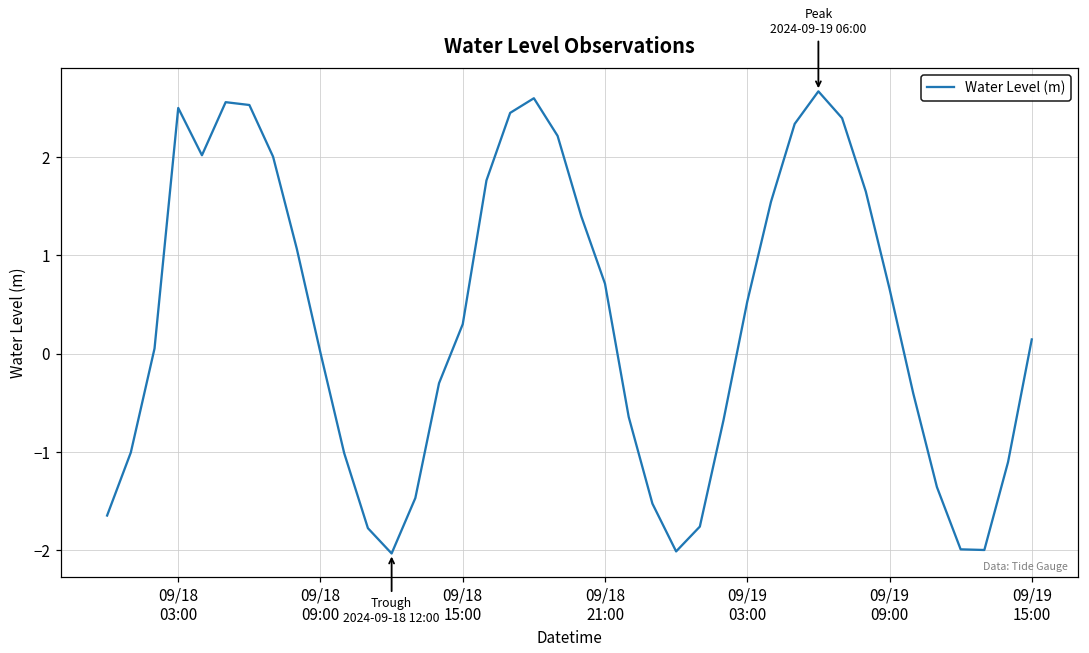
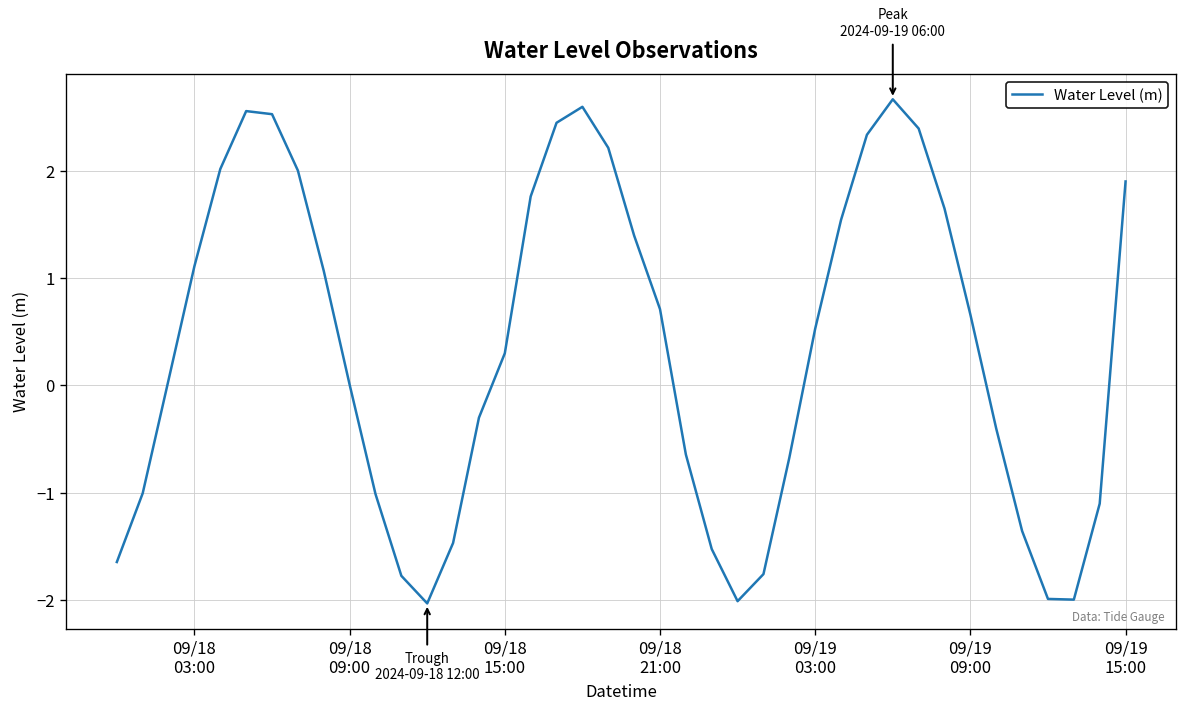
09/18 03:00: 2.5 -> 1.1
09/19 15:00: 0.1 -> 1.9
